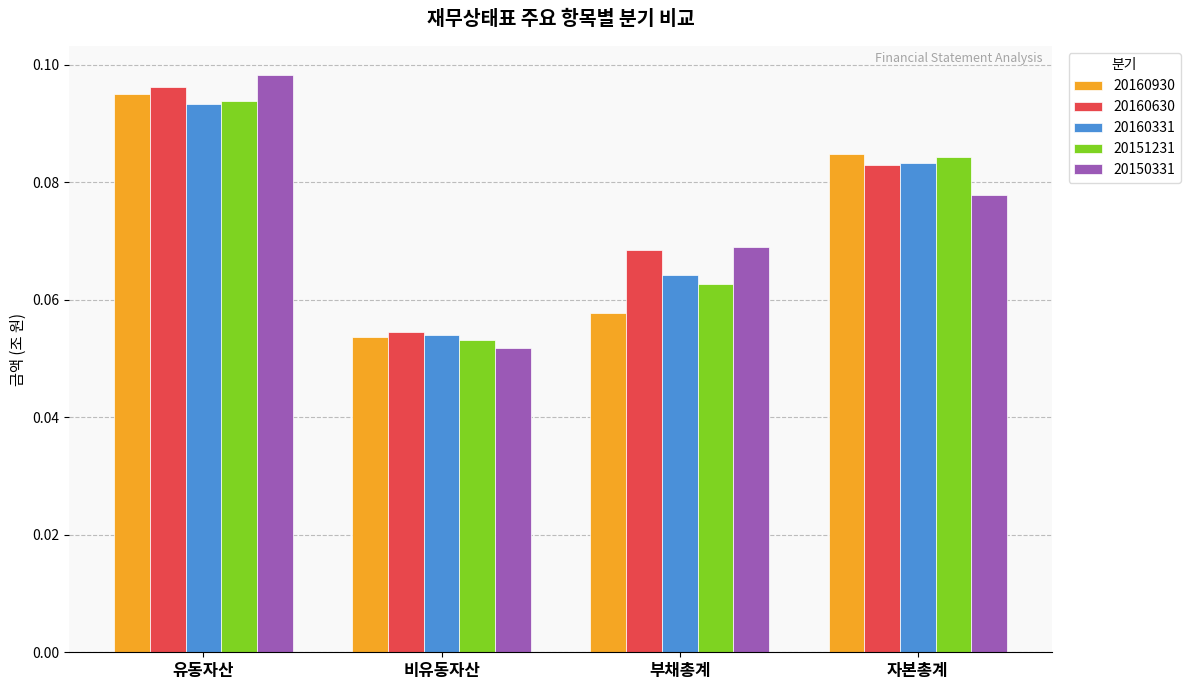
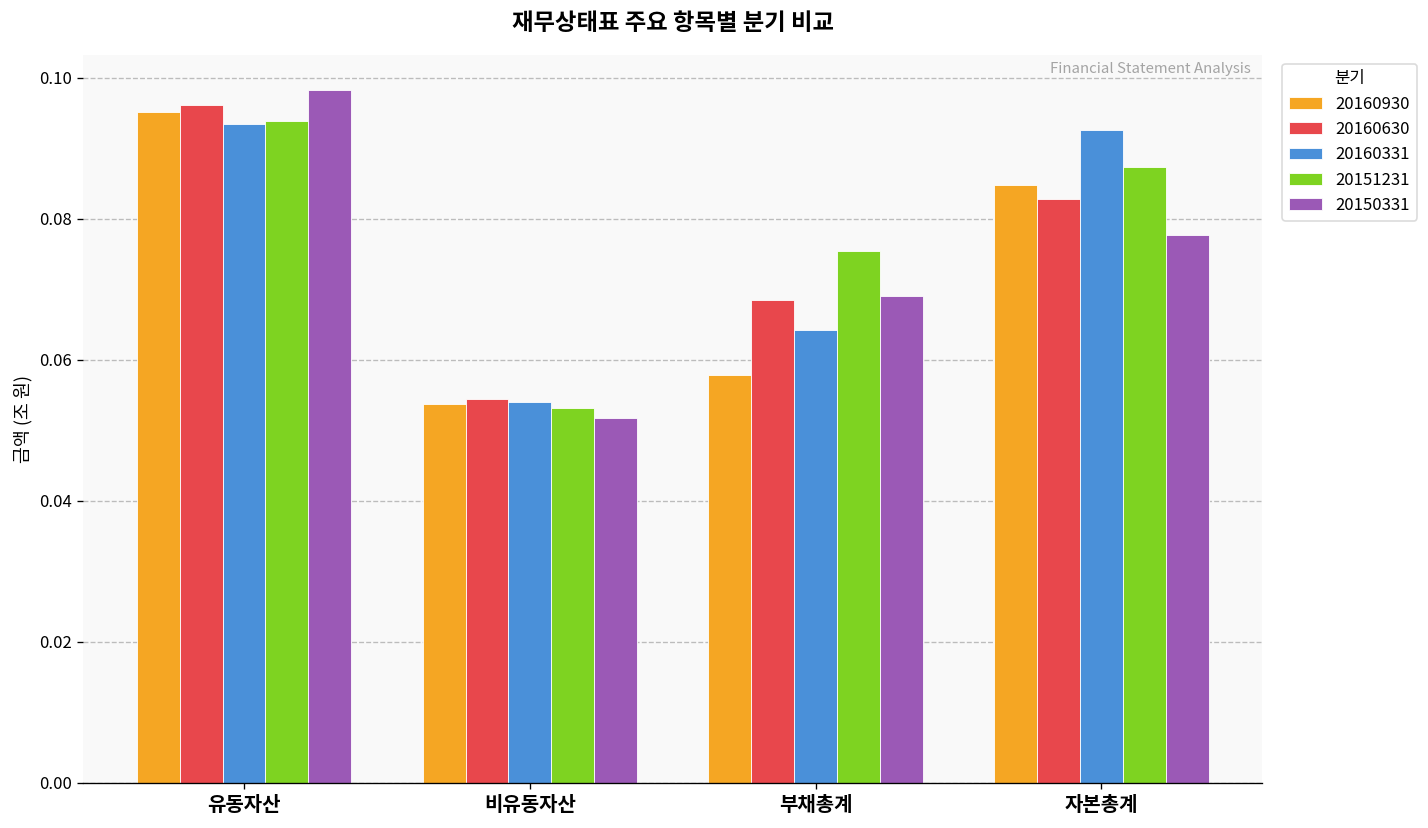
20151231, 부채총계: 0.063 -> 0.075
20160331, 자본총계: 0.083 -> 0.093
20151231, 자본총계: 0.084 -> 0.087
